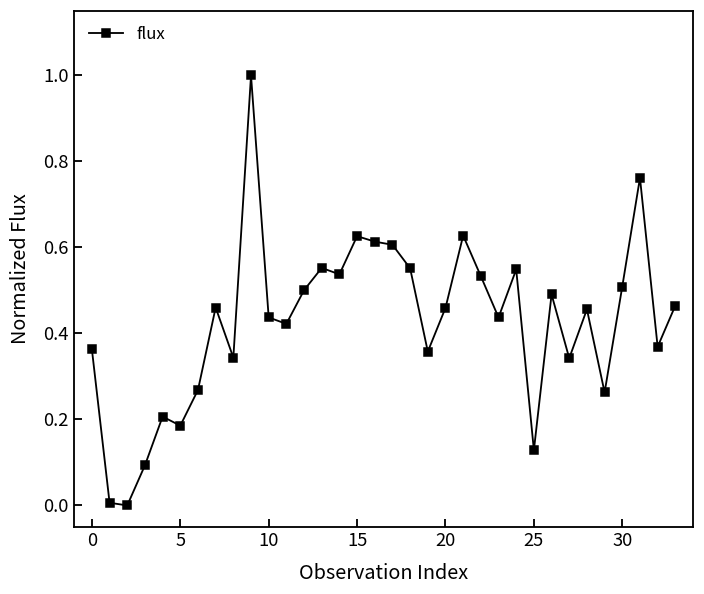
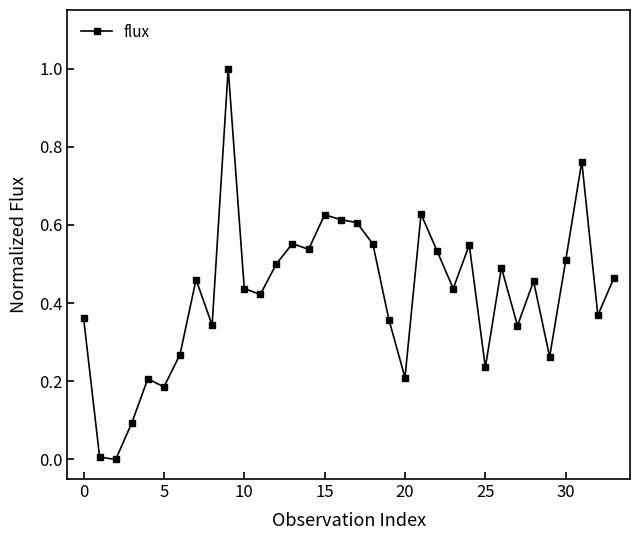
20: 0.46 -> 0.21
25: 0.13 -> 0.24
